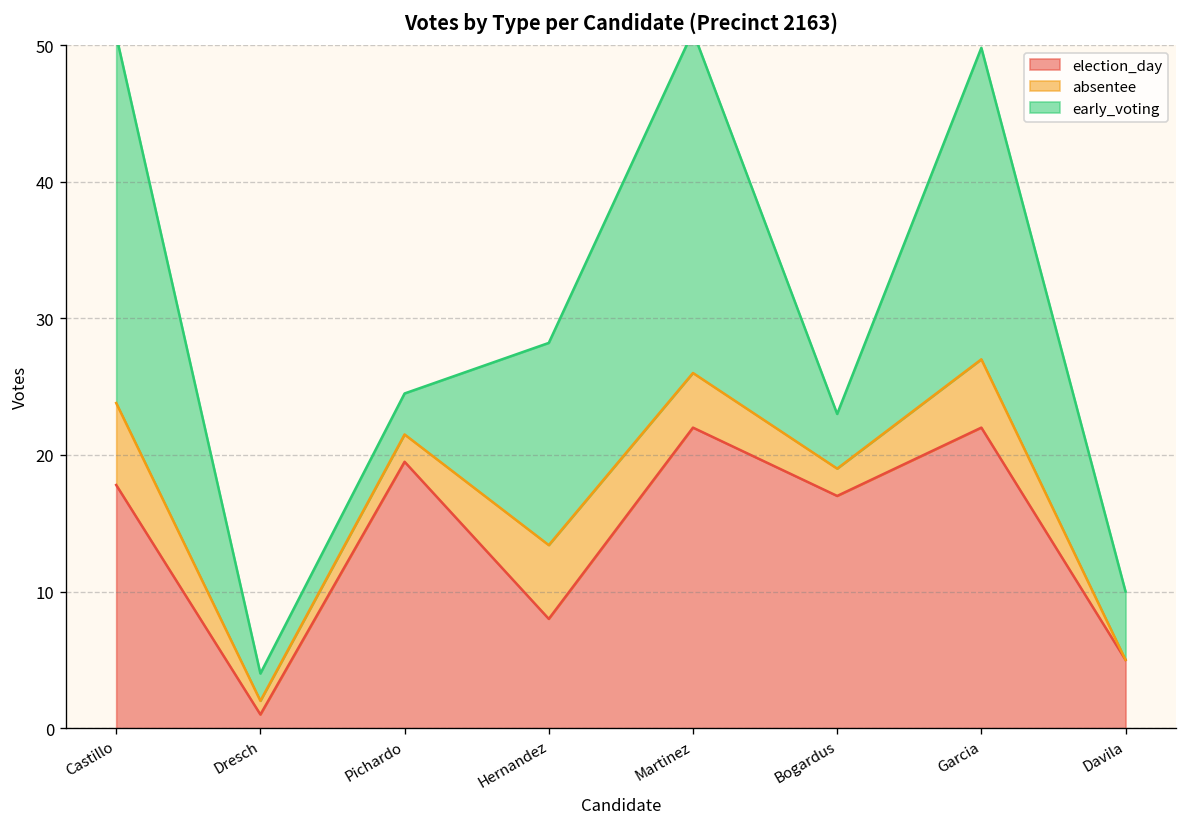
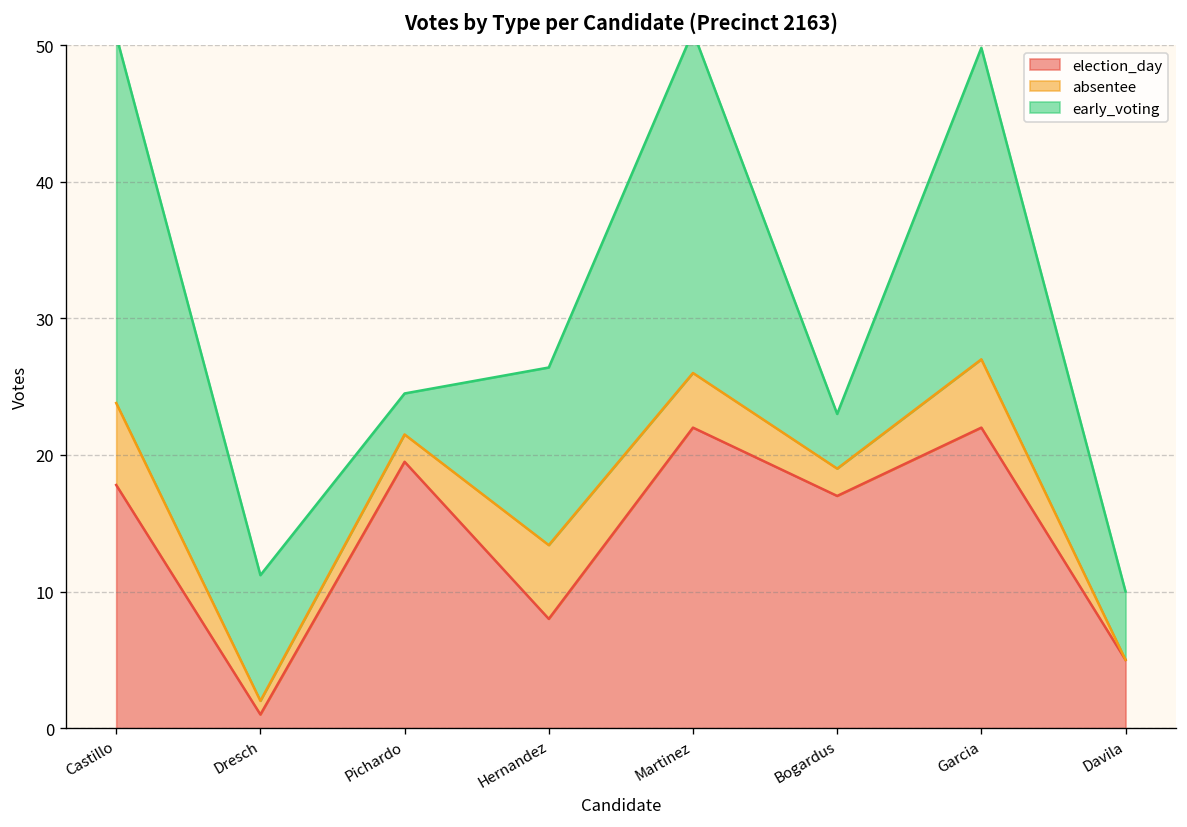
early_voting, Dresch: 2.0 -> 9.2
early_voting, Hernandez: 14.8 -> 13.0
